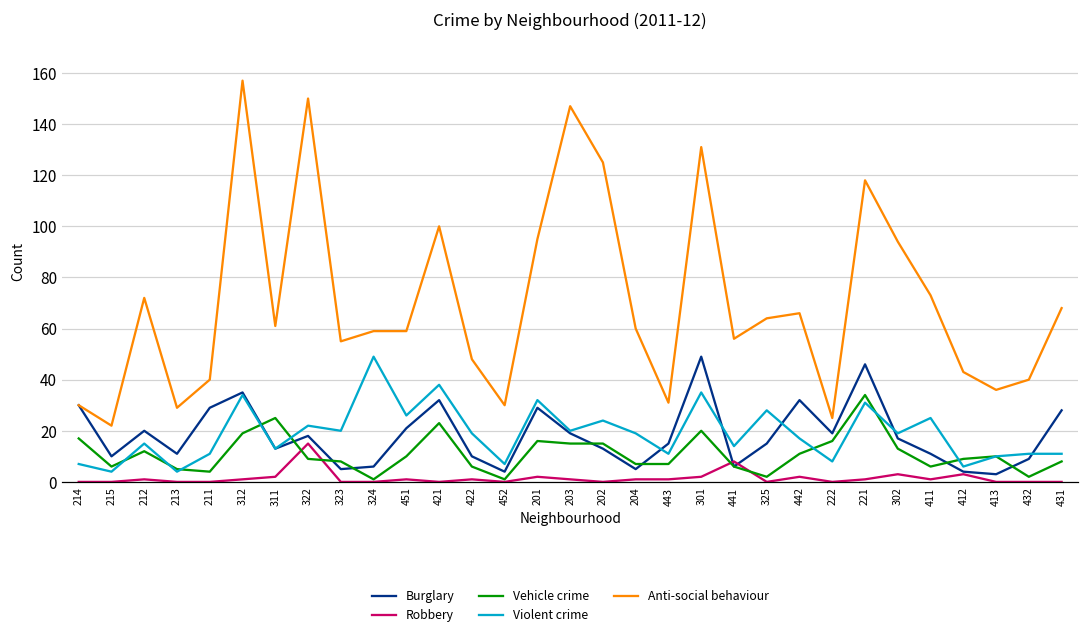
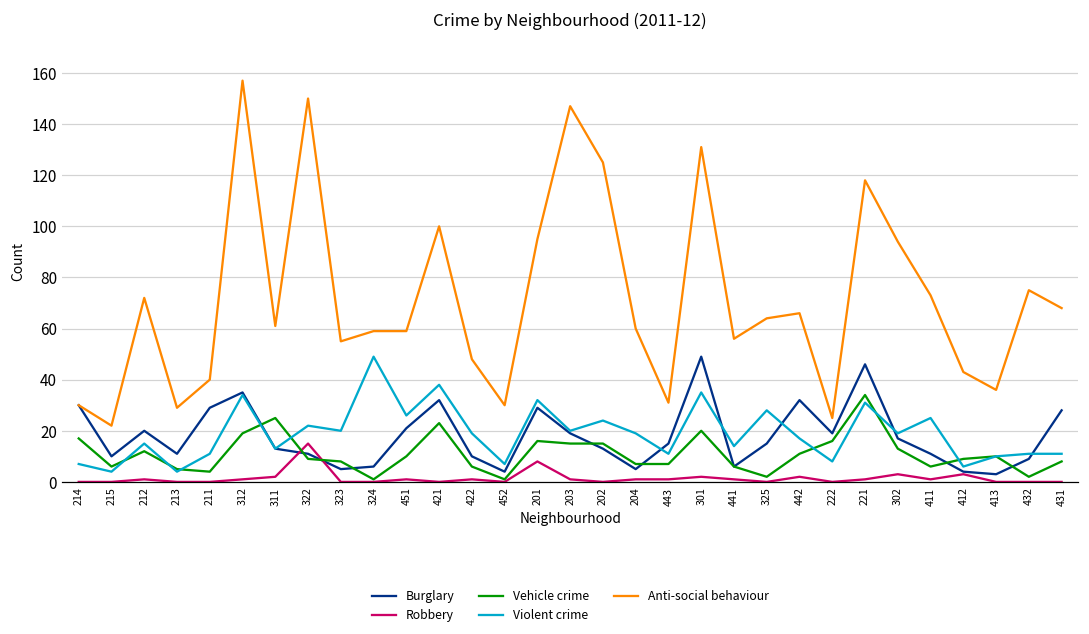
Burglary, 322: 18 -> 11
Robbery, 201: 2 -> 8
Robbery, 441: 8 -> 1
Anti-social behaviour, 432: 40 -> 75
